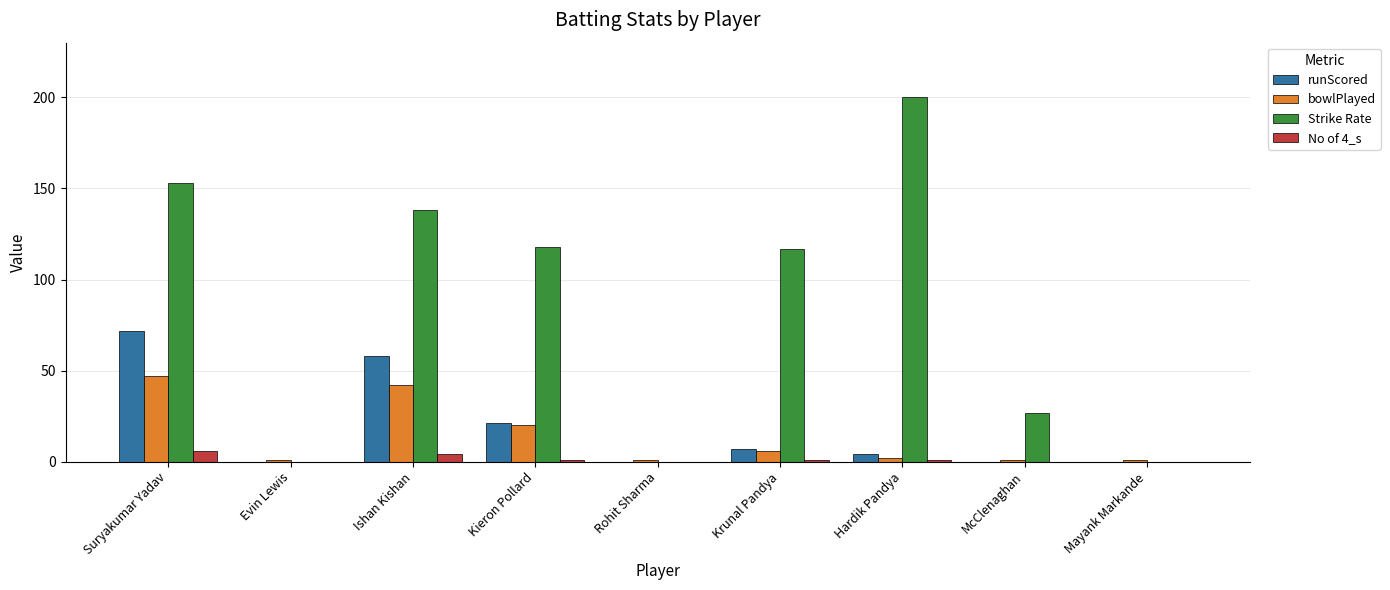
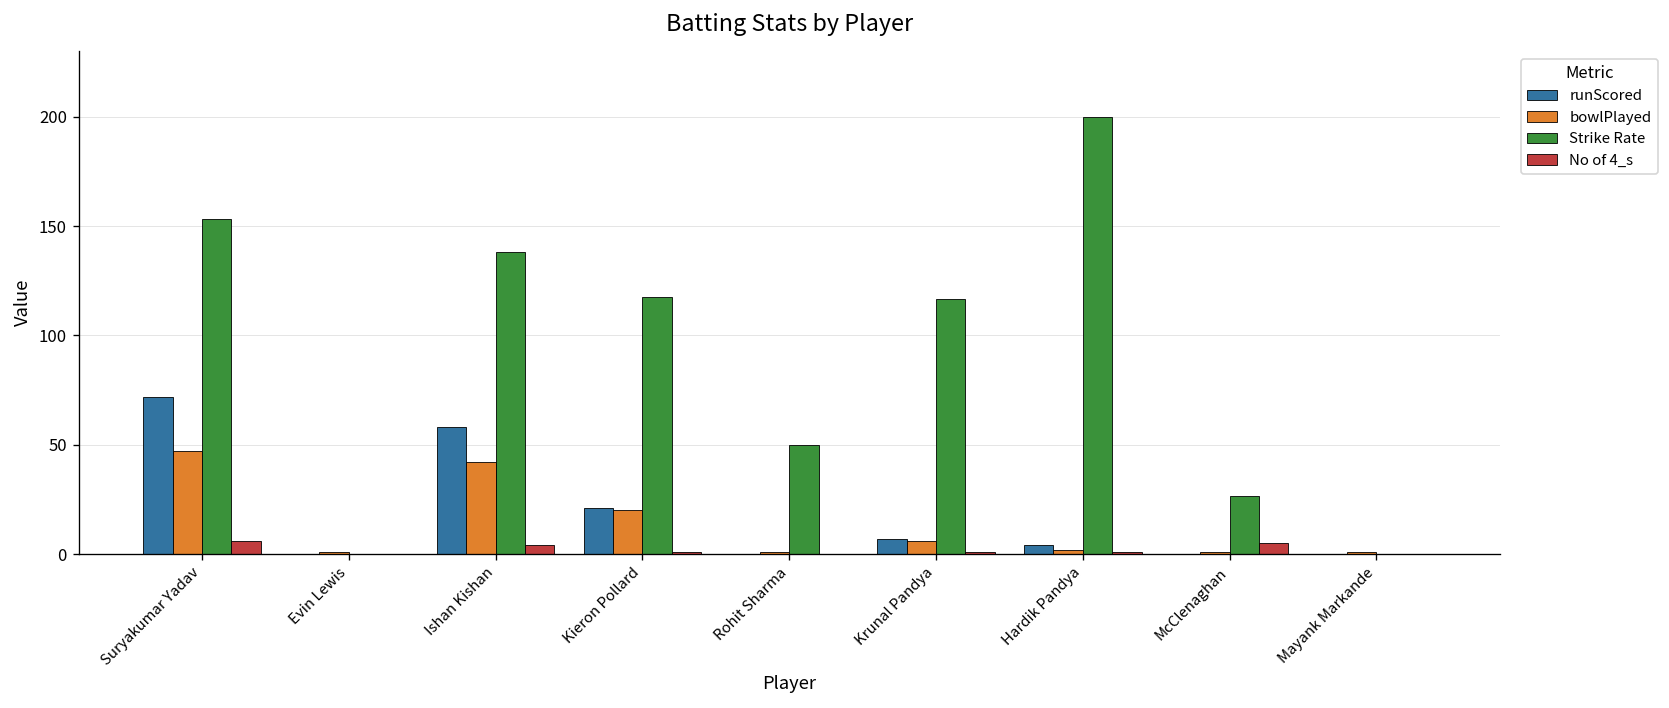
Strike Rate, Rohit Sharma: 0 -> 50
No of 4_s, McClenaghan: 0 -> 5
